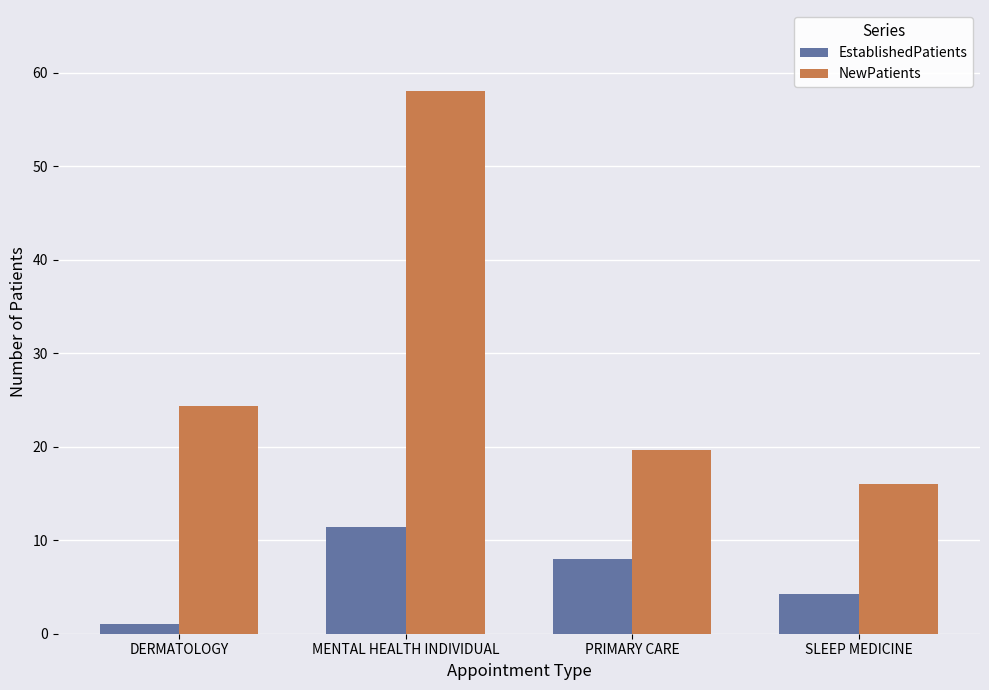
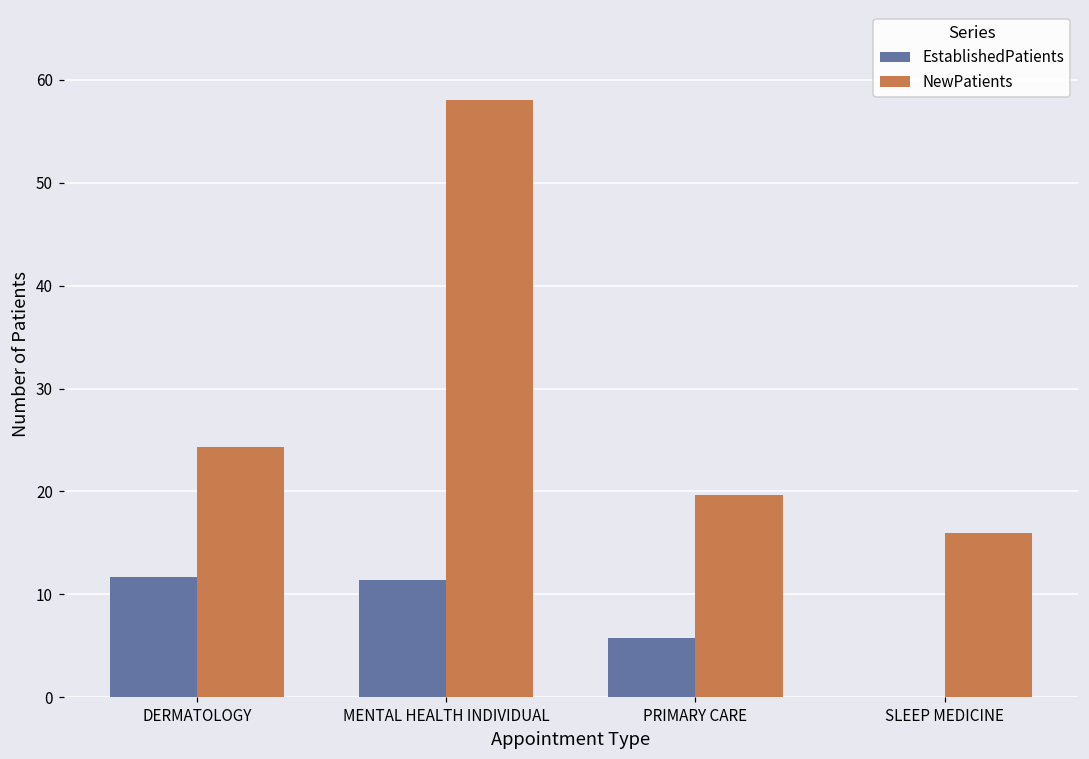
EstablishedPatients, DERMATOLOGY: 1 -> 12
EstablishedPatients, PRIMARY CARE: 8 -> 6
EstablishedPatients, SLEEP MEDICINE: 4 -> 0
